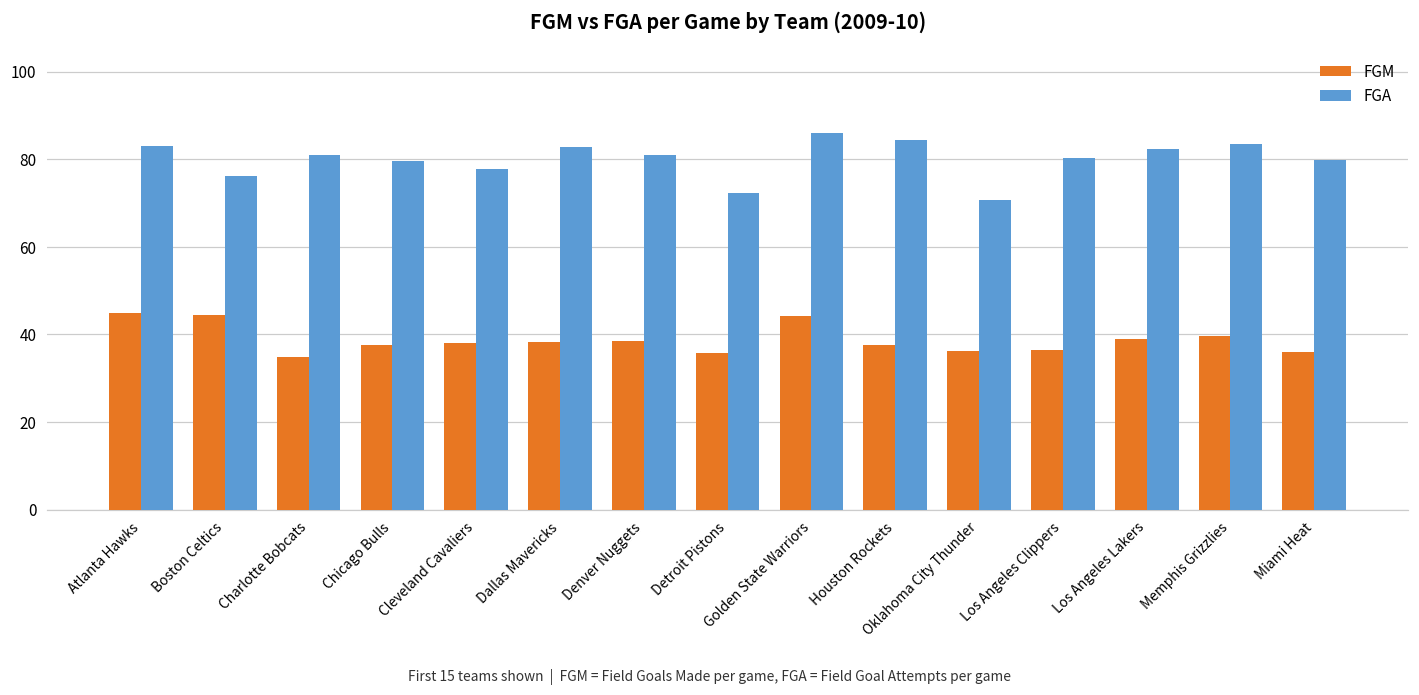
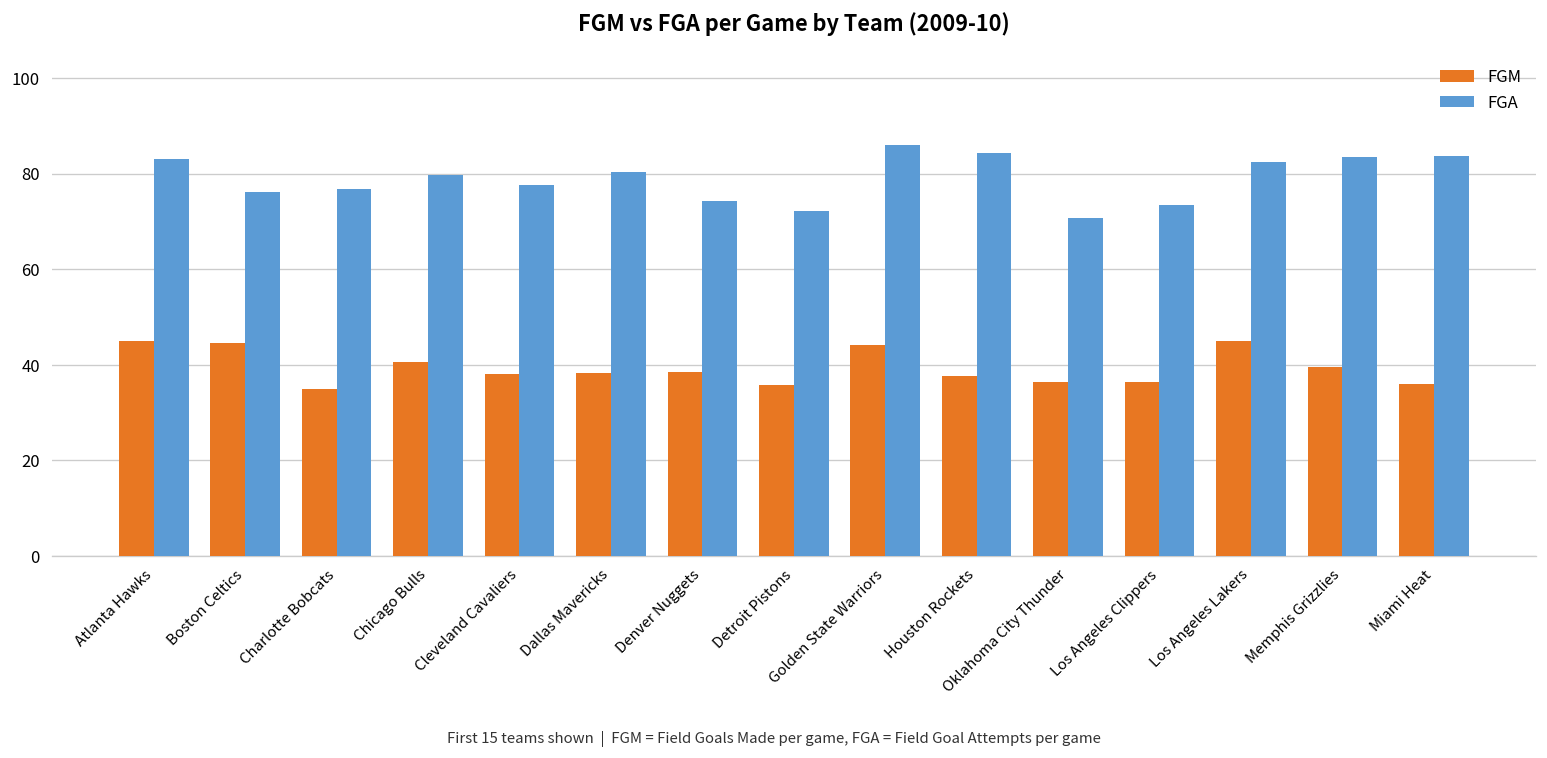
FGA, Charlotte Bobcats: 81 -> 77
FGM, Chicago Bulls: 38 -> 41
FGA, Dallas Mavericks: 83 -> 80
FGA, Denver Nuggets: 81 -> 74
FGA, Los Angeles Clippers: 80 -> 74
FGM, Los Angeles Lakers: 39 -> 45
FGA, Miami Heat: 80 -> 84
